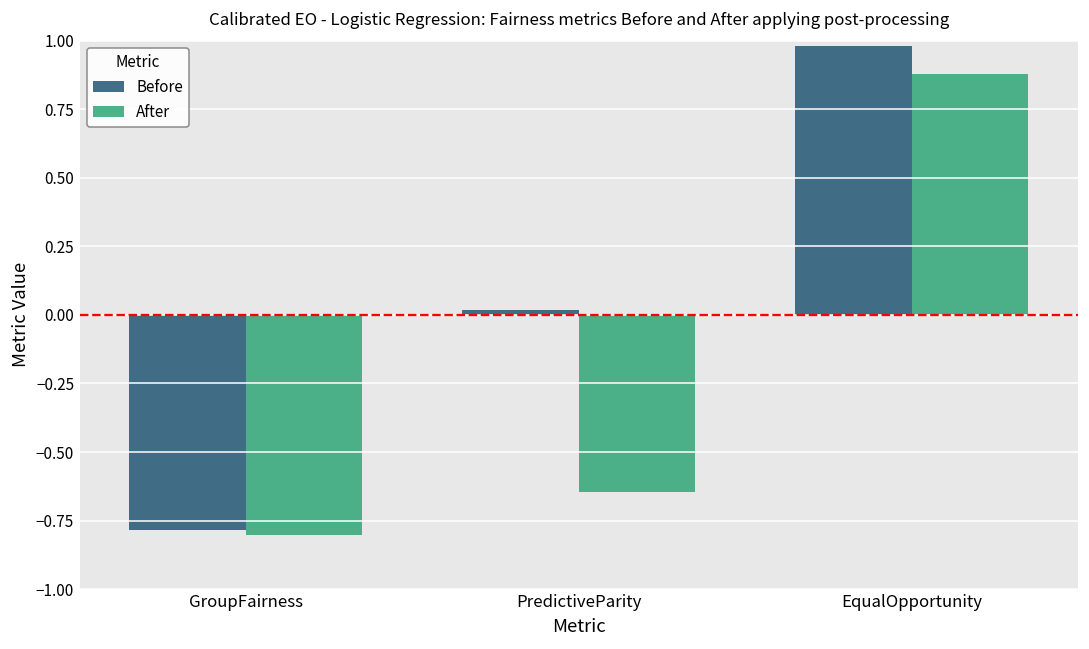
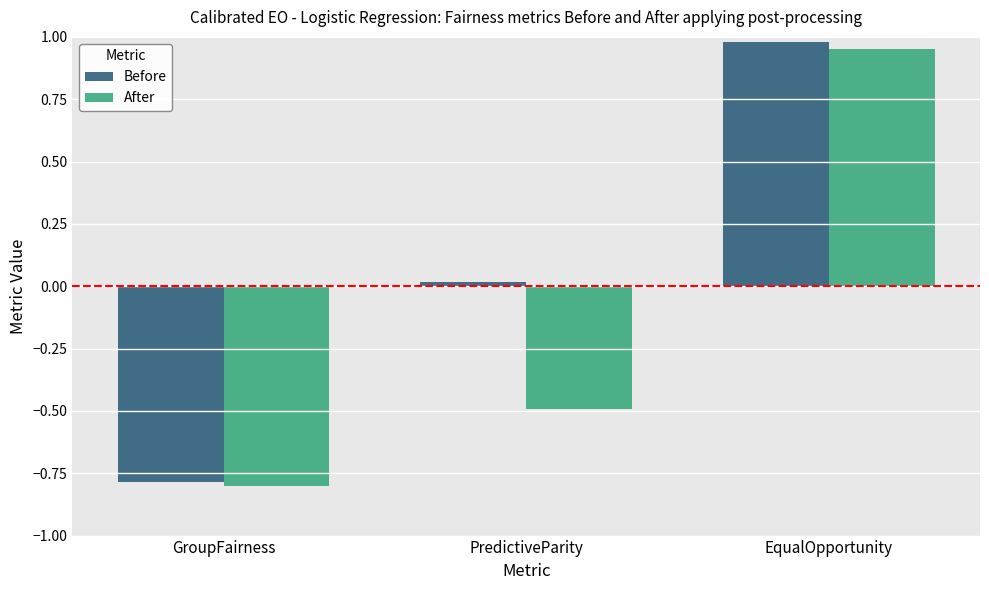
After, PredictiveParity: -0.65 -> -0.49
After, EqualOpportunity: 0.88 -> 0.95
